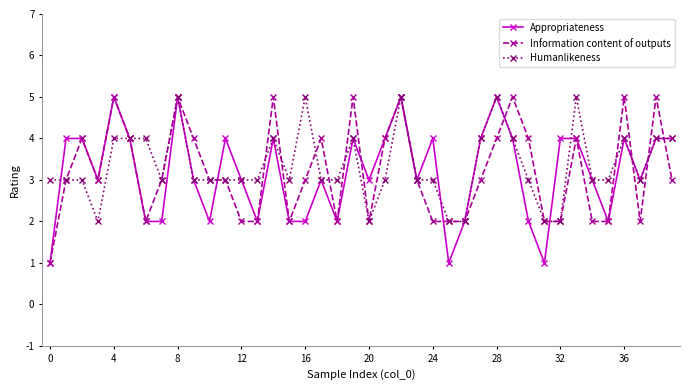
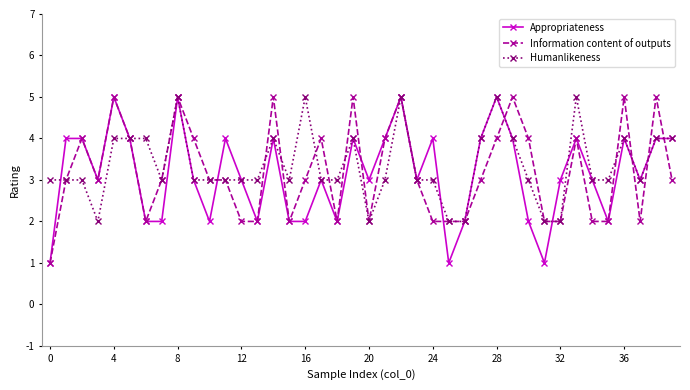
Appropriateness, 32: 4 -> 3
